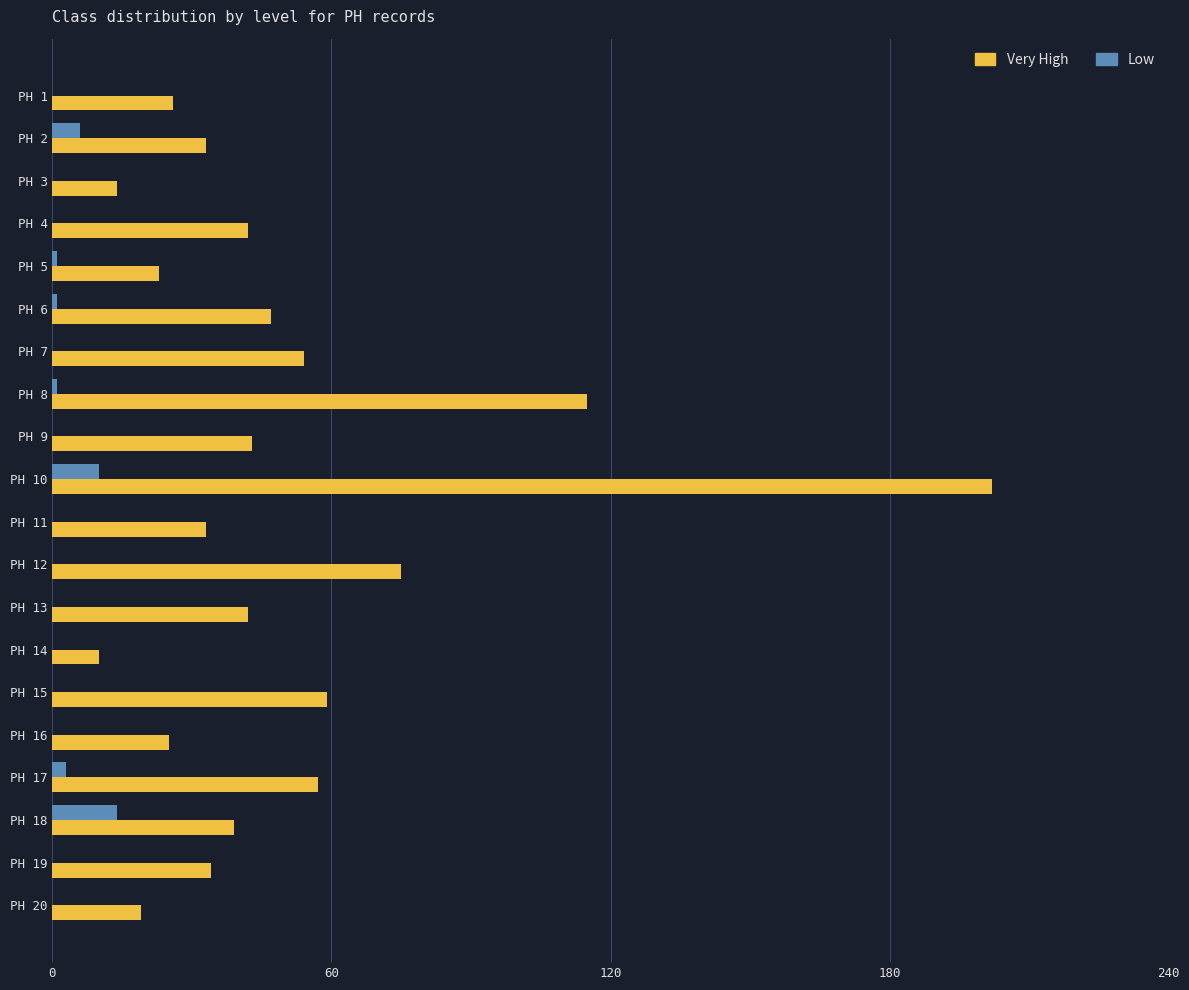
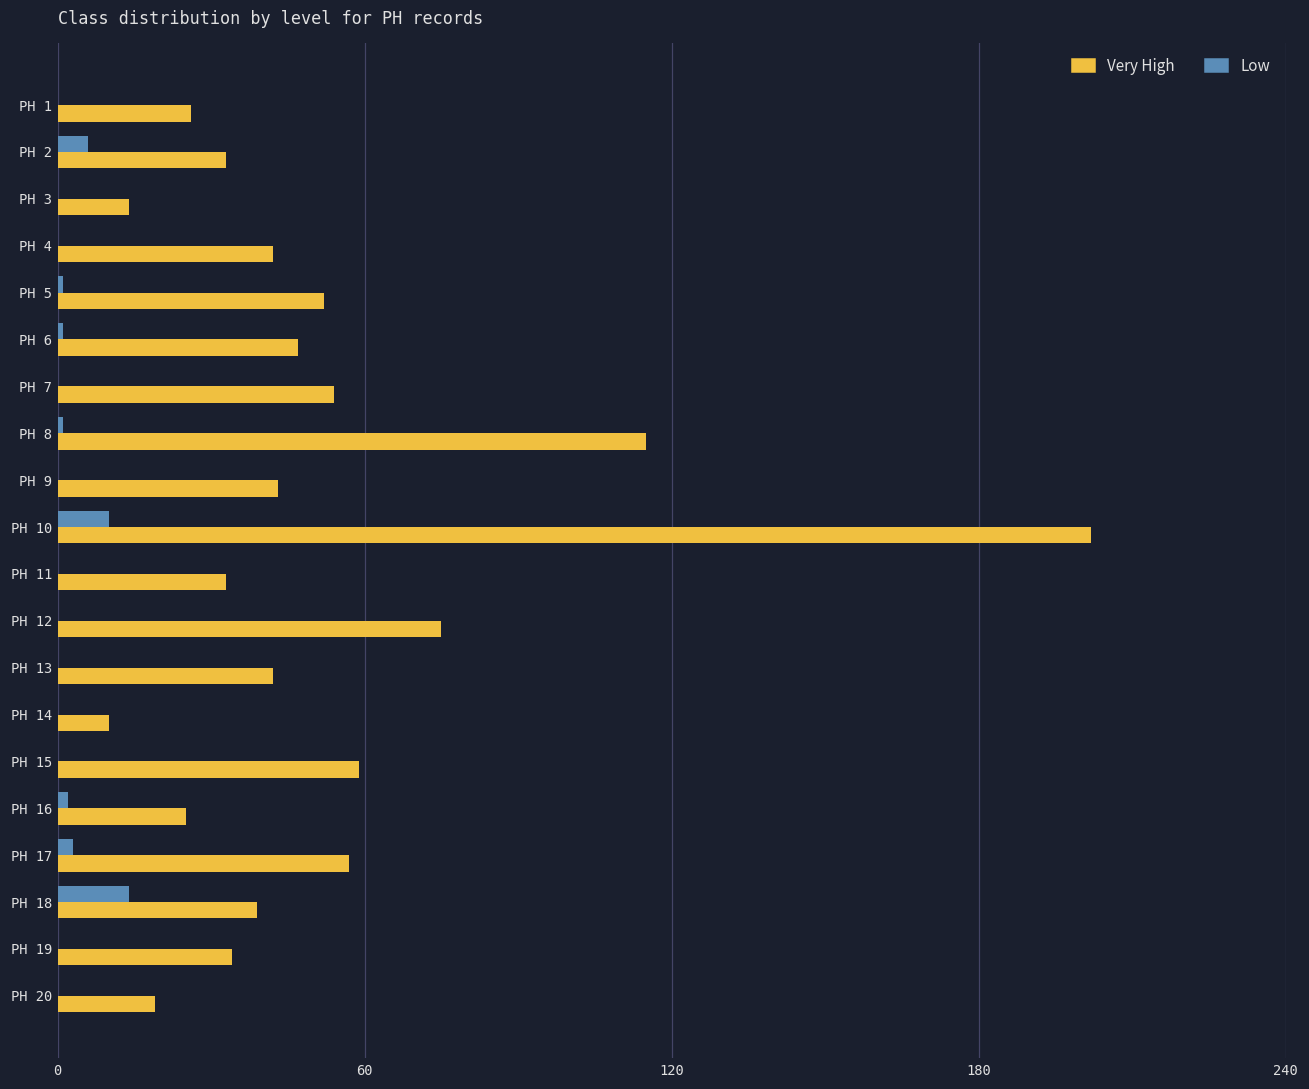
Very High, PH 5: 23 -> 52
Low, PH 16: 0 -> 2
